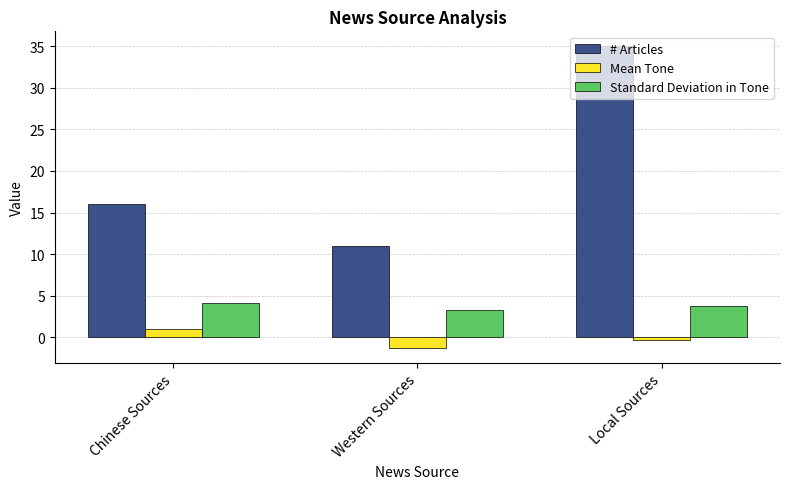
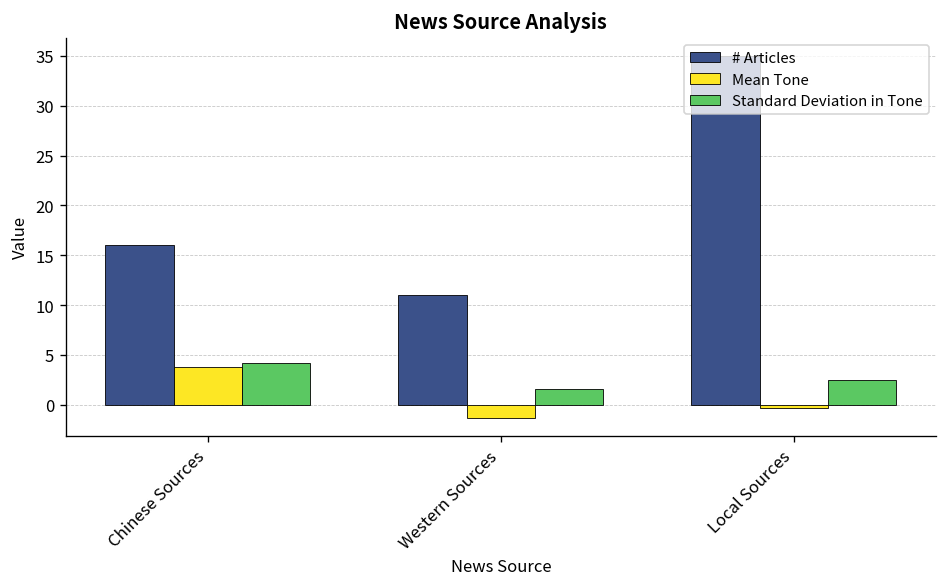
Mean Tone, Chinese Sources: 1 -> 4
Standard Deviation in Tone, Western Sources: 3 -> 2
Standard Deviation in Tone, Local Sources: 4 -> 2
